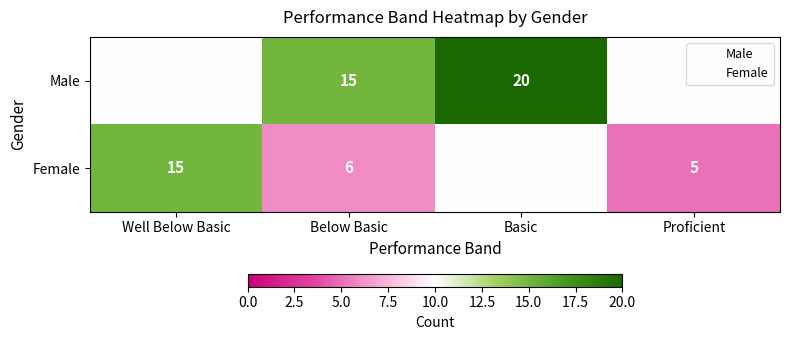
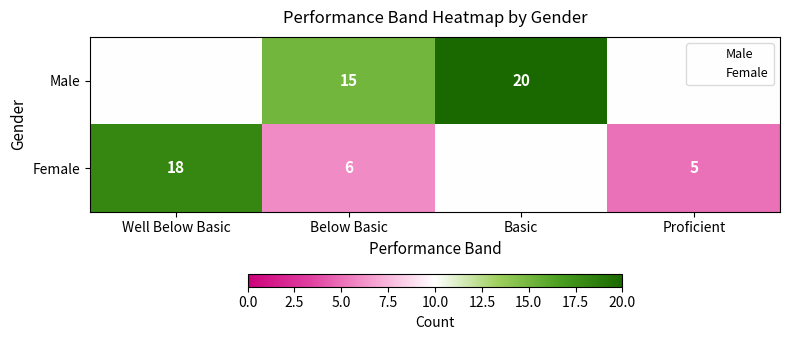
Female, Well Below Basic: 15 -> 18
